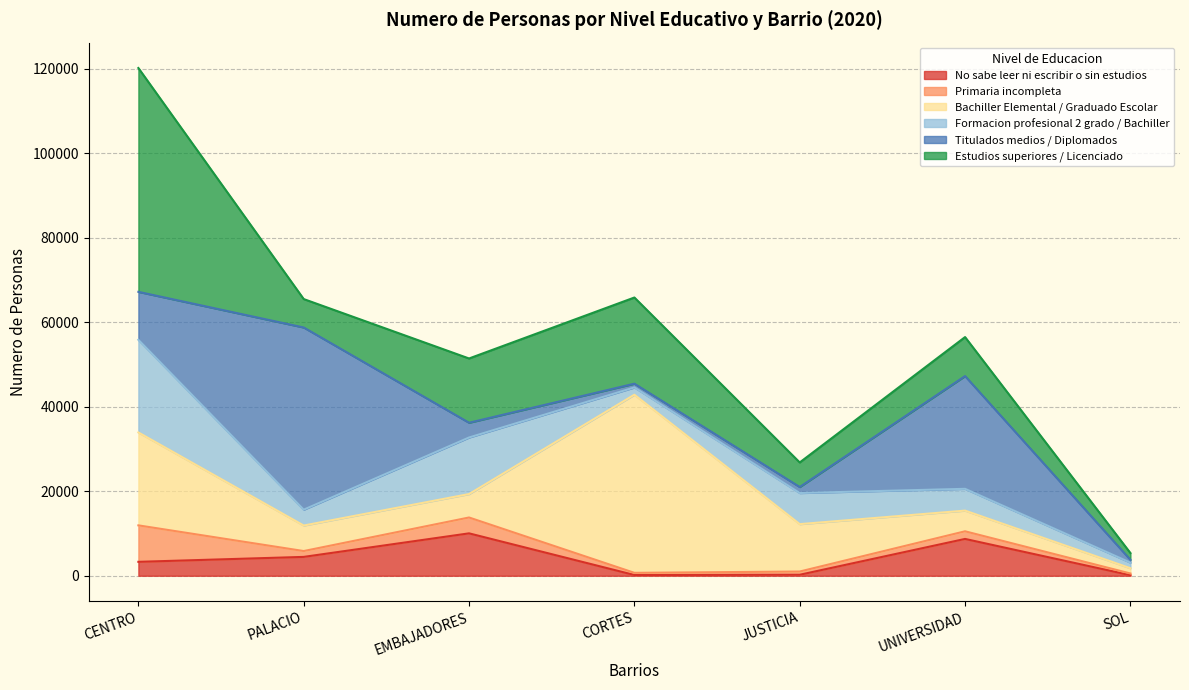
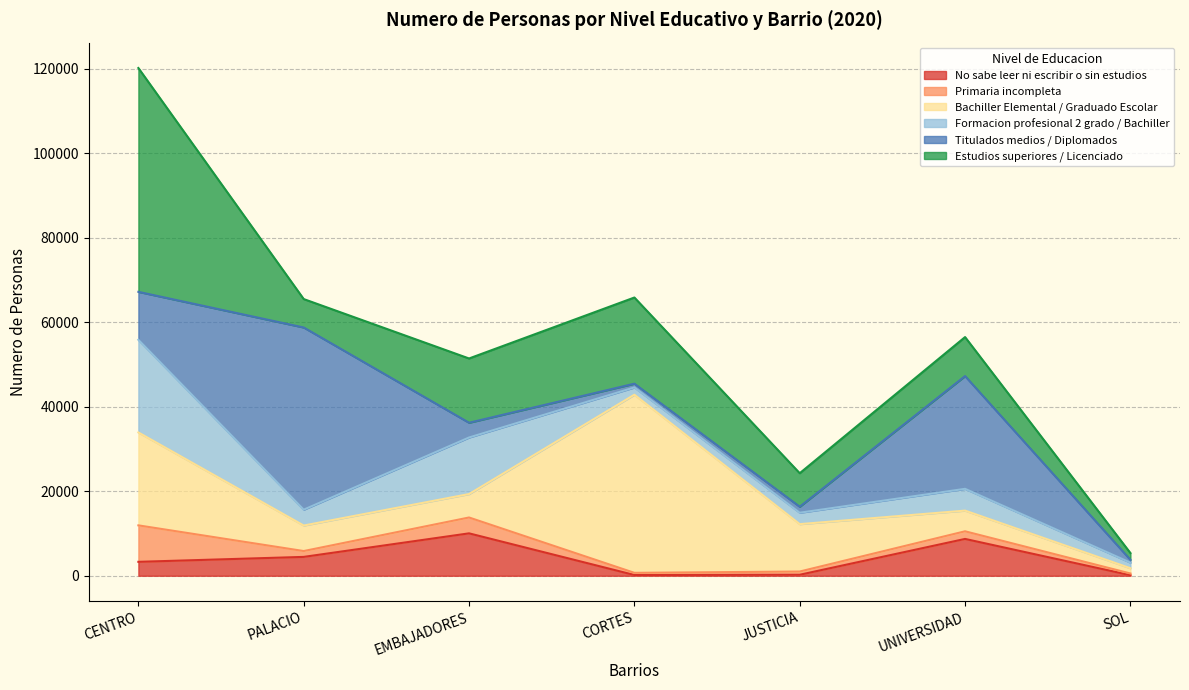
Formacion profesional 2 grado / Bachiller, JUSTICIA: 7000 -> 3000
Estudios superiores / Licenciado, JUSTICIA: 6000 -> 8000
